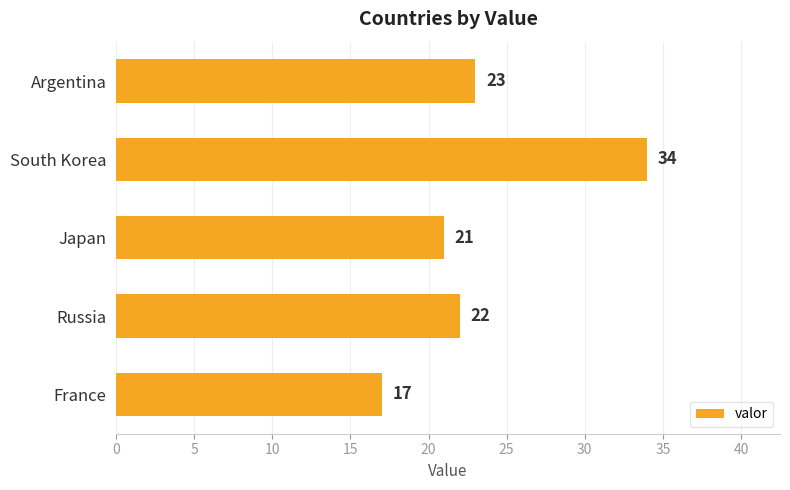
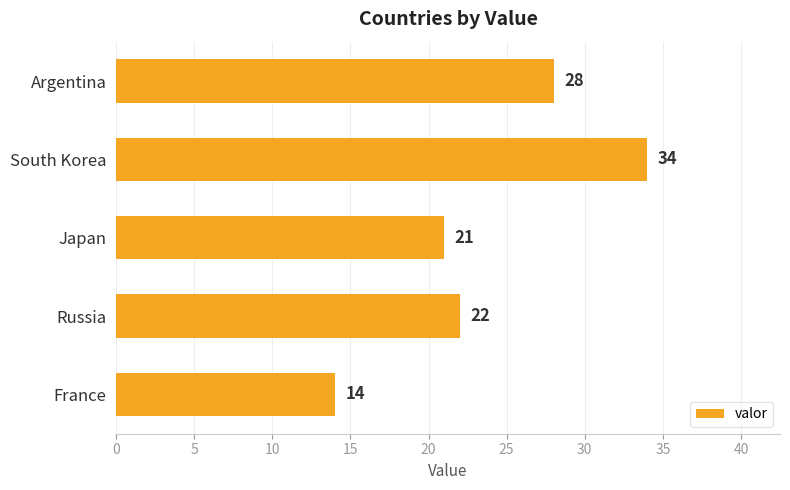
Argentina: 23 -> 28
France: 17 -> 14
